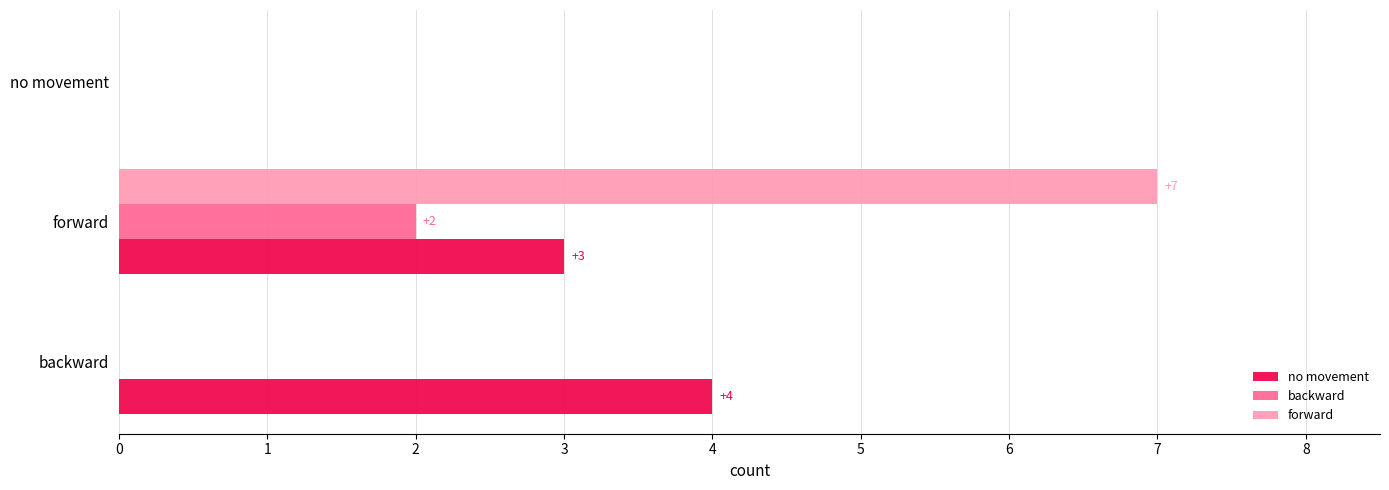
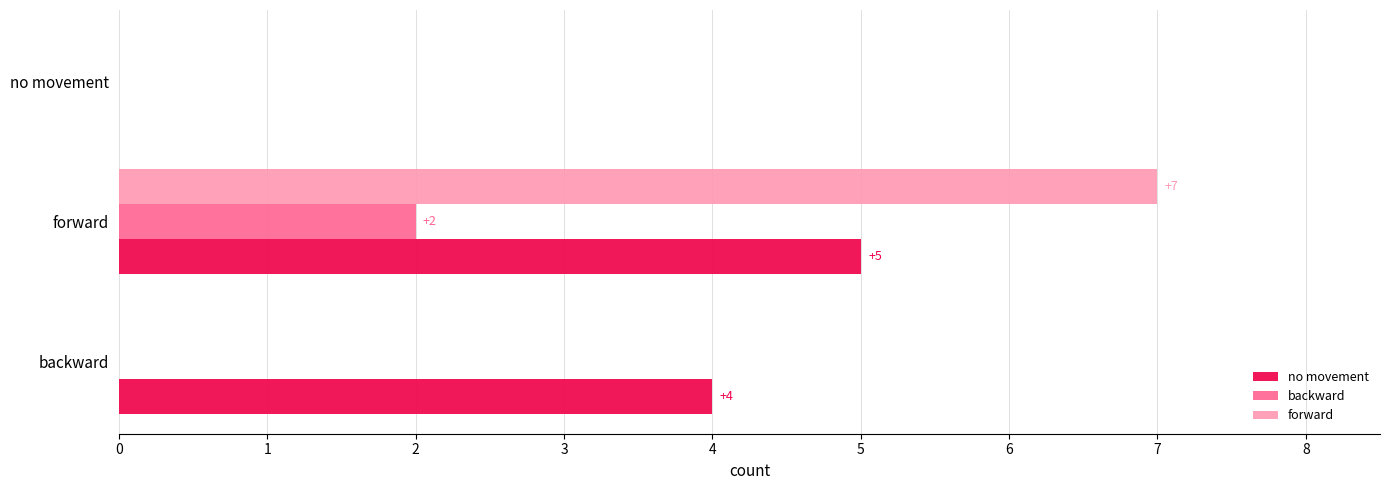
no movement, forward: +3 -> +5
